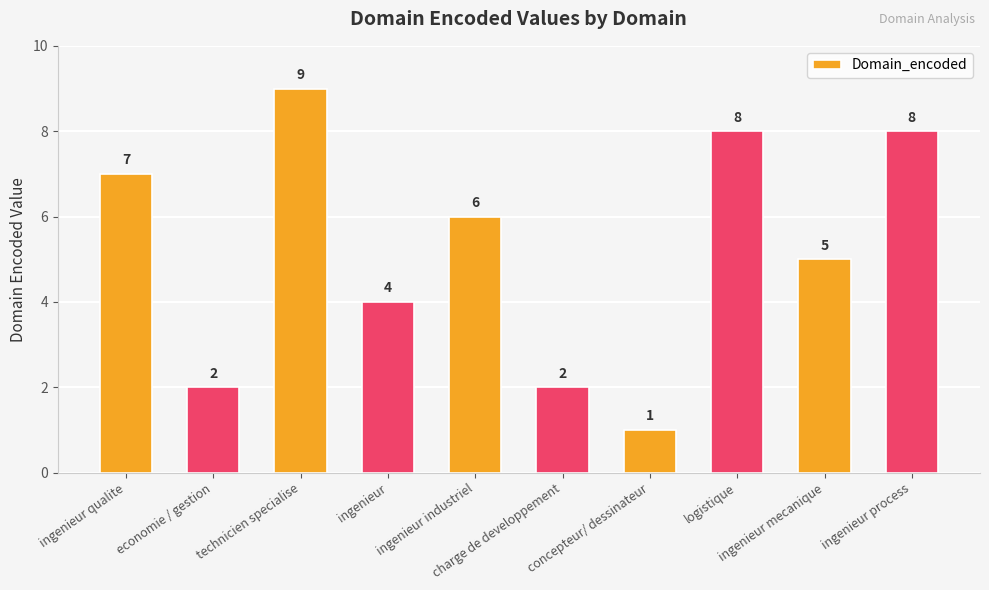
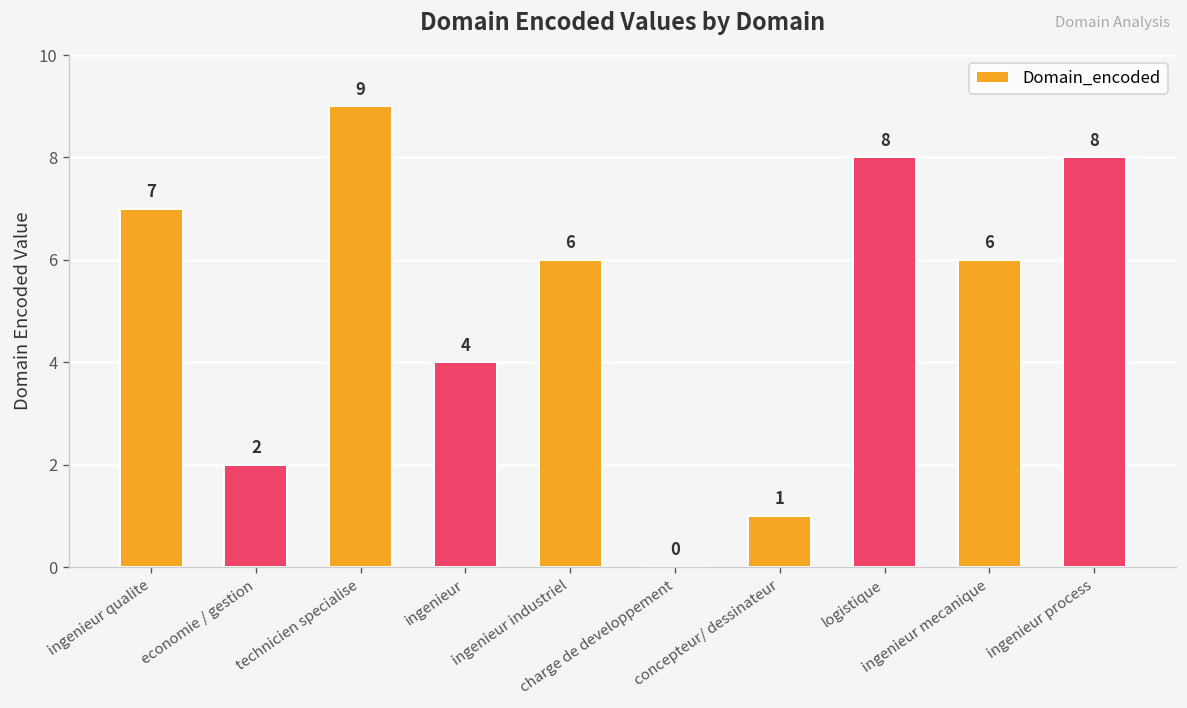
charge de developpement: 2 -> 0
ingenieur mecanique: 5 -> 6
